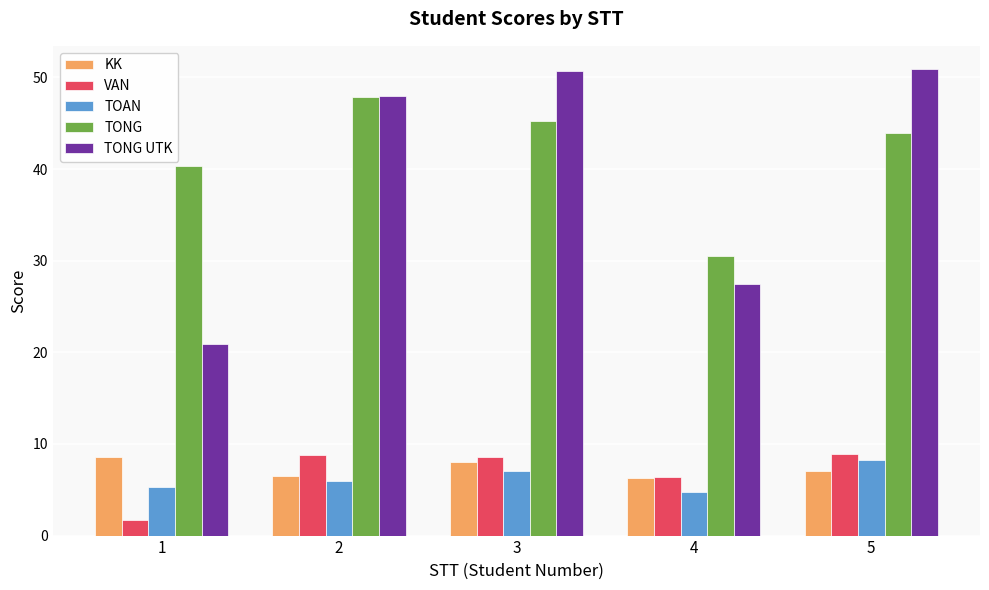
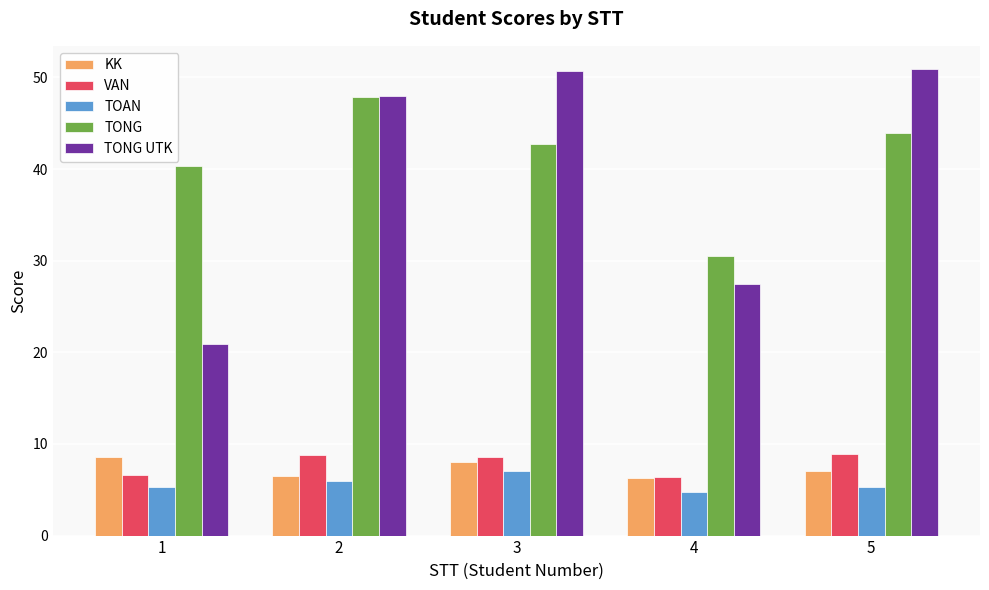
VAN, 1: 2 -> 7
TONG, 3: 45 -> 43
TOAN, 5: 8 -> 5
